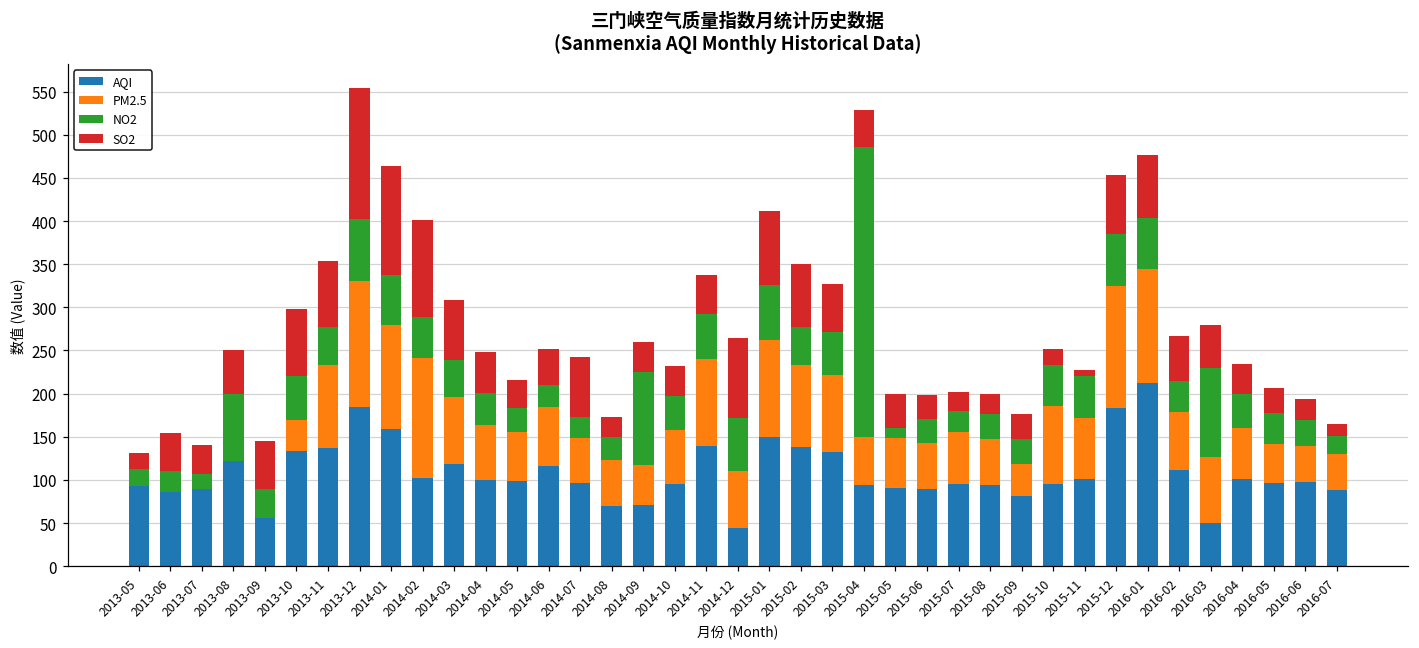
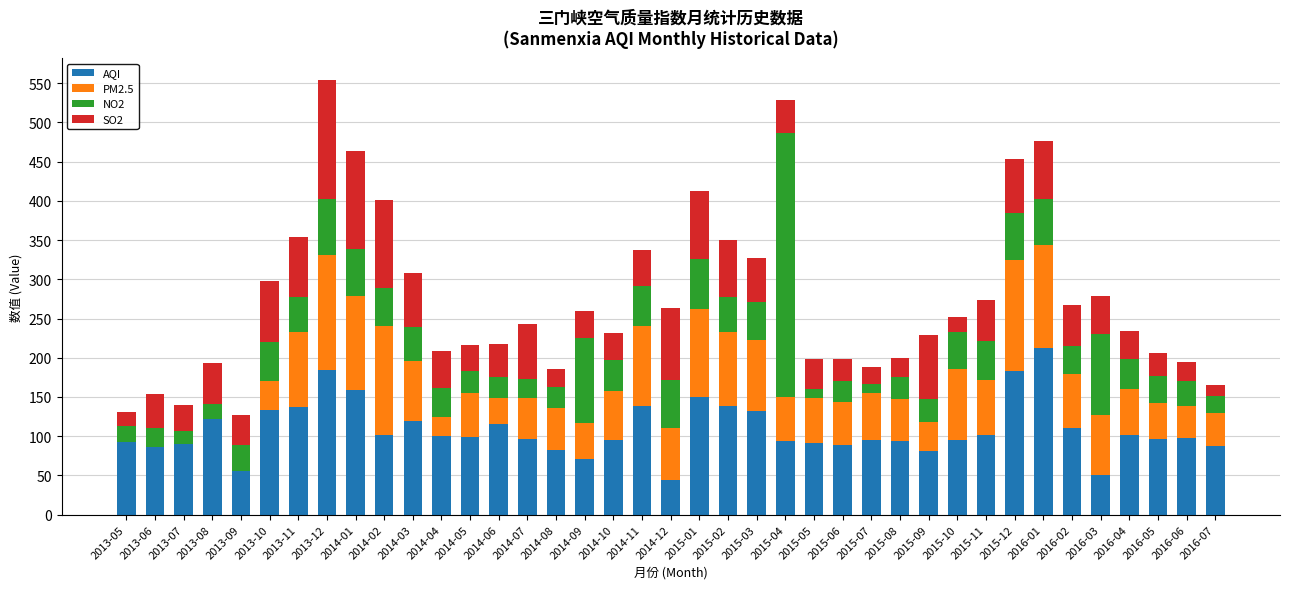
NO2, 2013-08: 80 -> 20
SO2, 2013-09: 60 -> 40
PM2.5, 2014-04: 60 -> 20
PM2.5, 2014-06: 70 -> 30
AQI, 2014-08: 70 -> 80
NO2, 2015-07: 30 -> 10
SO2, 2015-09: 30 -> 80
SO2, 2015-11: 10 -> 50
